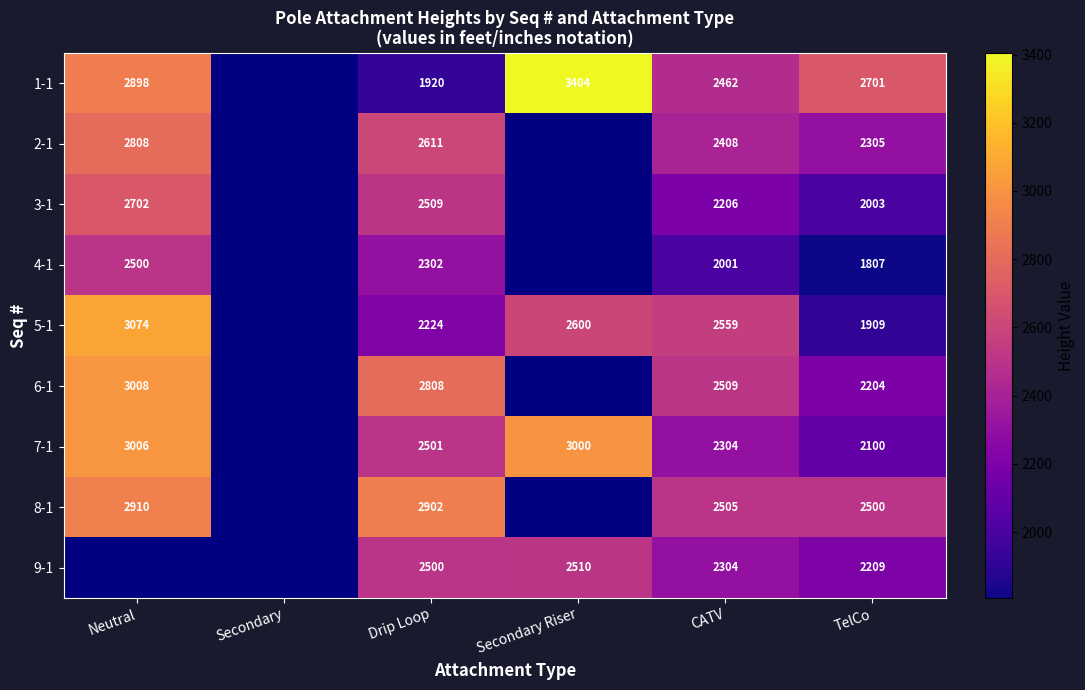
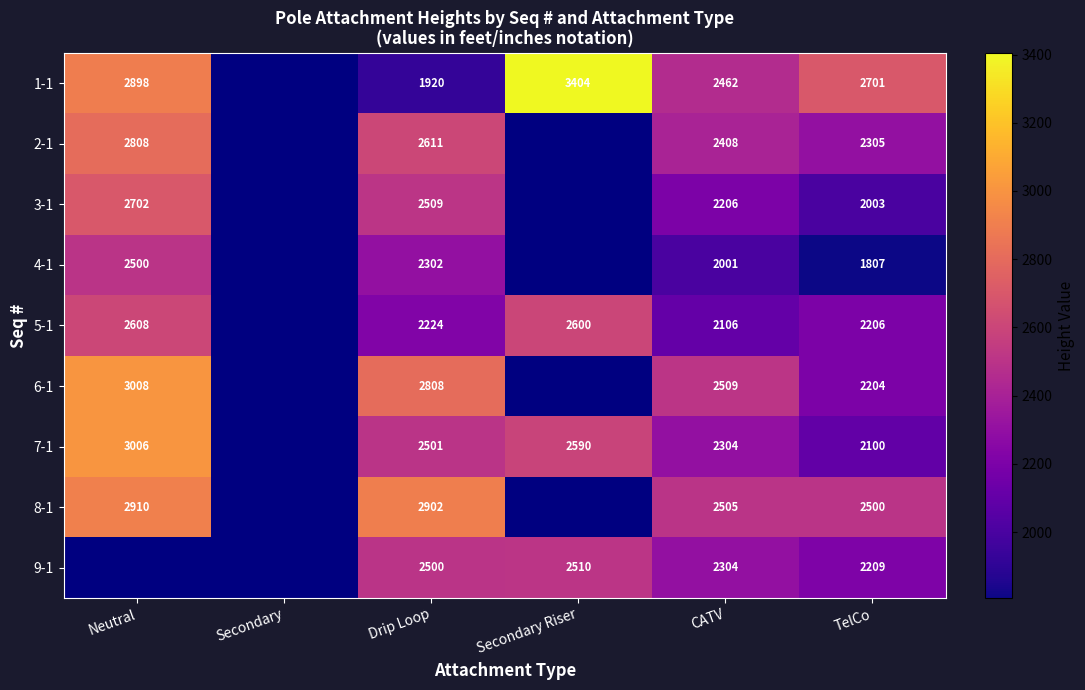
5-1, Neutral: 3074 -> 2608
5-1, CATV: 2559 -> 2106
5-1, TelCo: 1909 -> 2206
7-1, Secondary Riser: 3000 -> 2590
